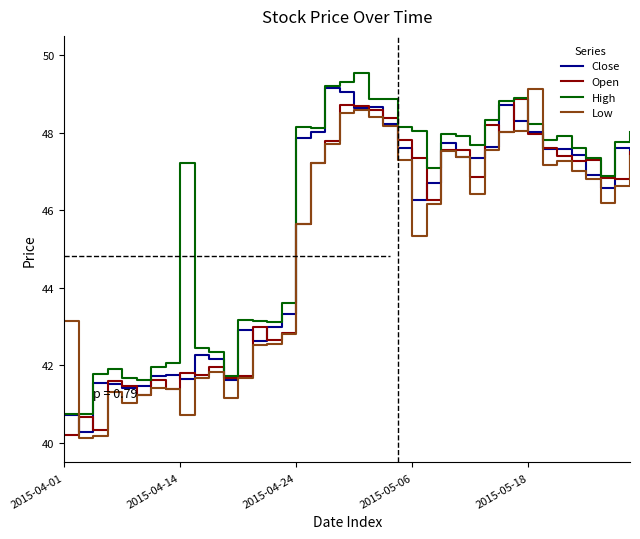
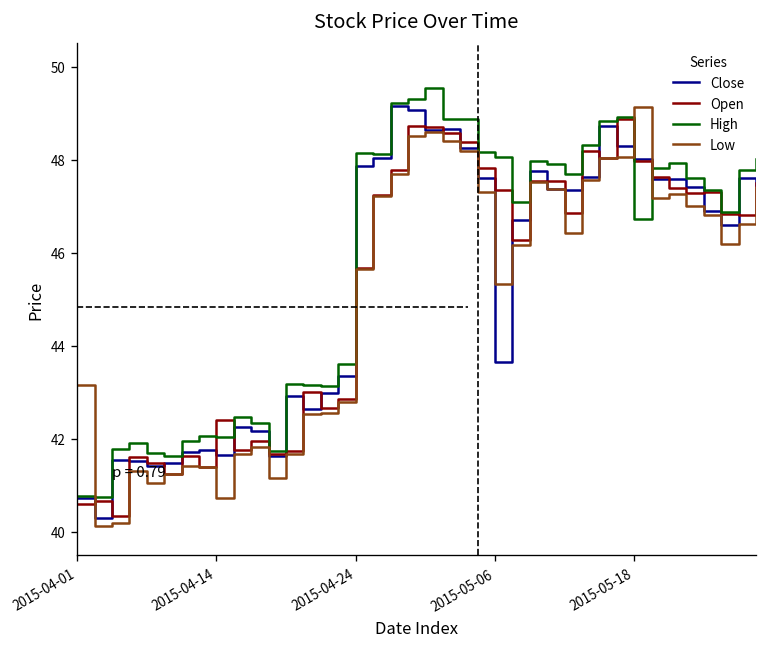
Open, 2015-04-01: 40.2 -> 40.6
Open, 2015-04-14: 41.8 -> 42.4
High, 2015-04-14: 47.2 -> 42.0
Close, 2015-05-06: 46.3 -> 43.7
High, 2015-05-18: 48.2 -> 46.7
